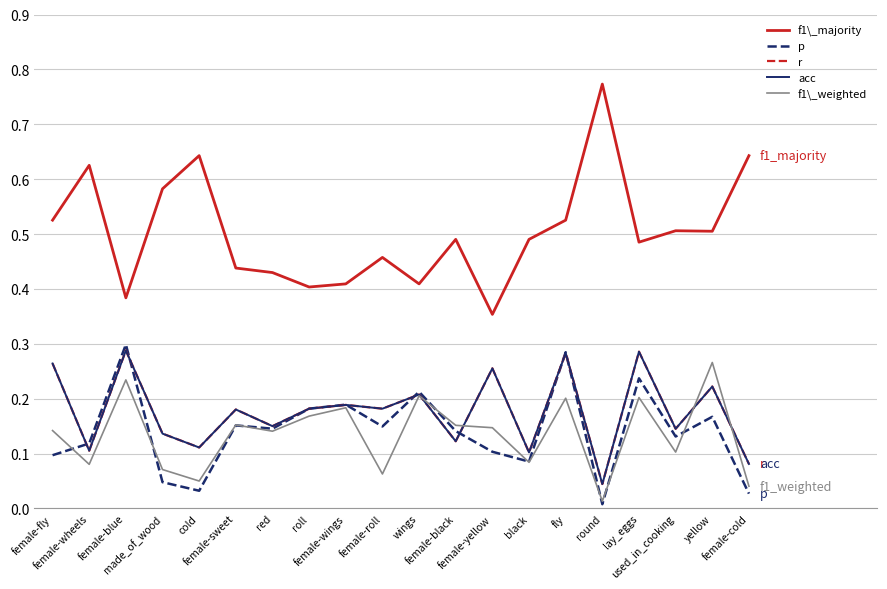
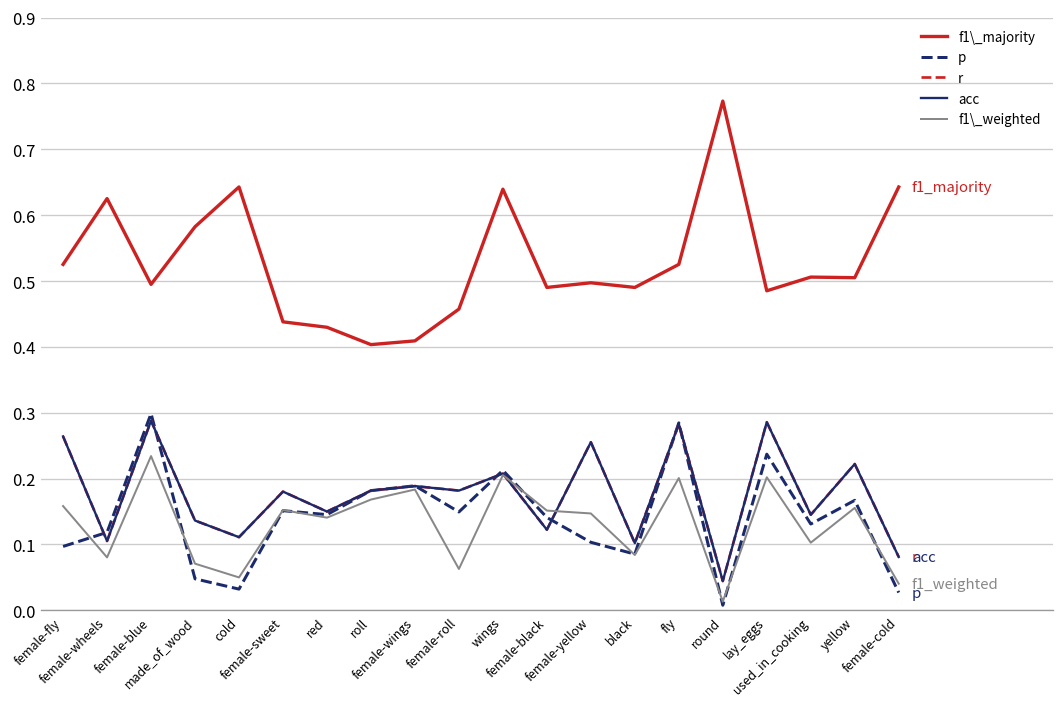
f1\_weighted, female-fly: 0.14 -> 0.16
f1\_majority, female-blue: 0.38 -> 0.49
f1\_majority, wings: 0.41 -> 0.64
f1\_majority, female-yellow: 0.35 -> 0.50
f1\_weighted, yellow: 0.27 -> 0.16
